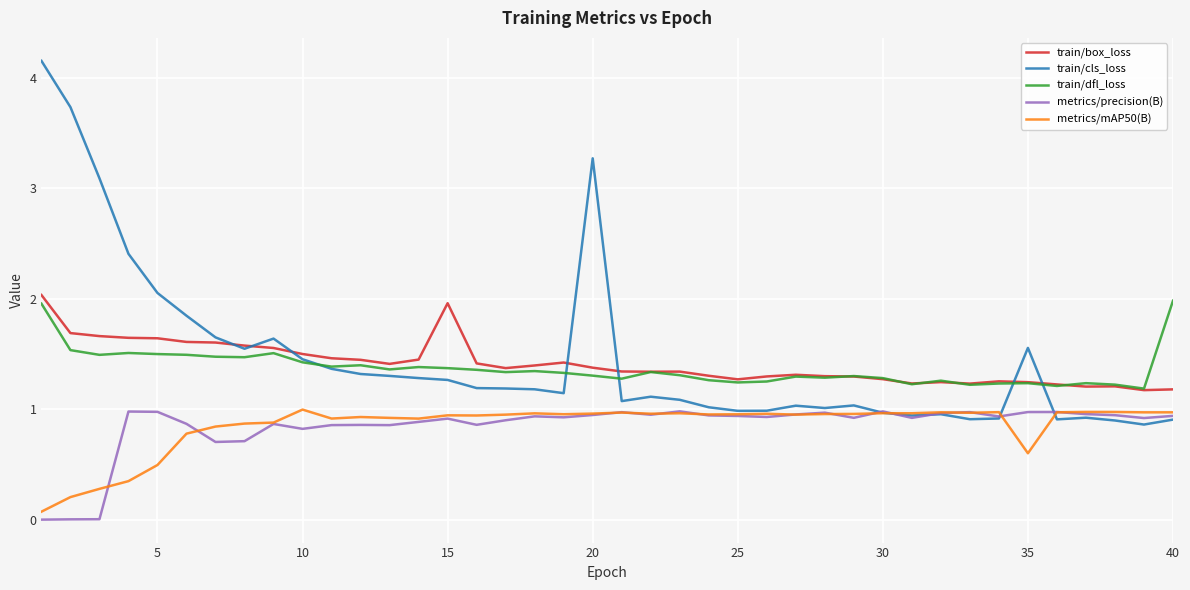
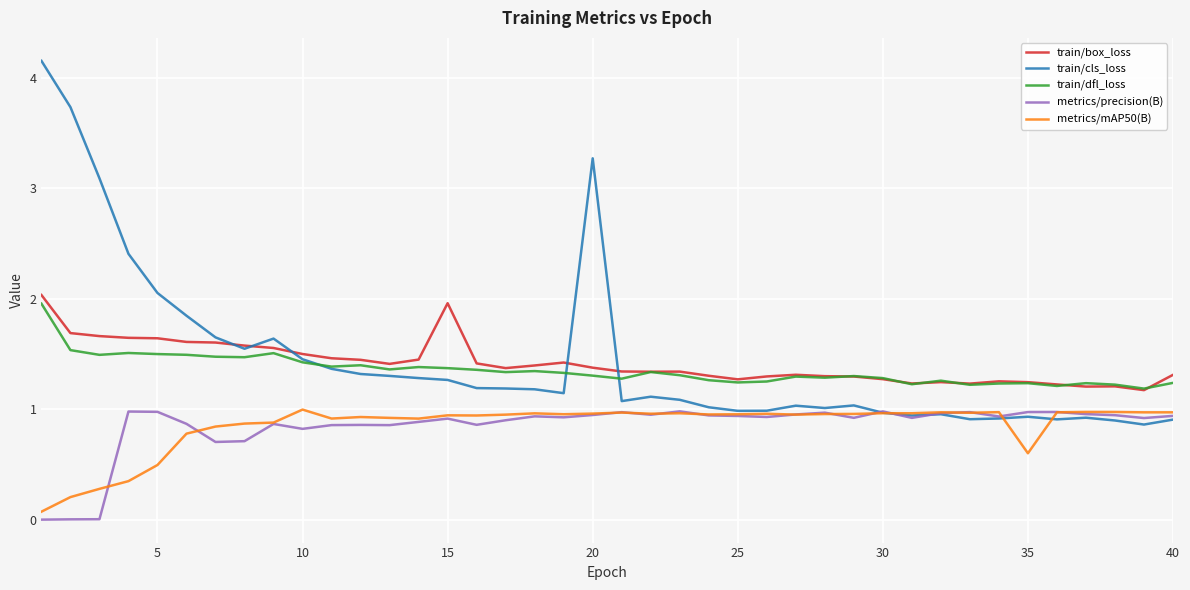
train/cls_loss, 35: 1.56 -> 0.93
train/box_loss, 40: 1.18 -> 1.31
train/dfl_loss, 40: 1.98 -> 1.24
